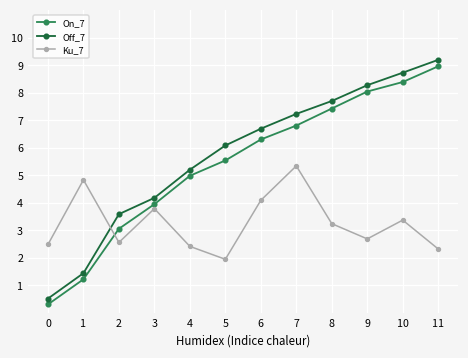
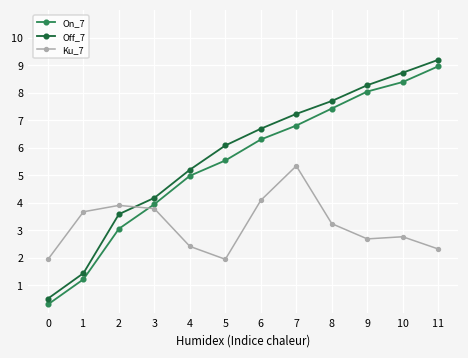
Ku_7, 0: 2.5 -> 1.9
Ku_7, 1: 4.8 -> 3.7
Ku_7, 2: 2.6 -> 3.9
Ku_7, 10: 3.4 -> 2.8
